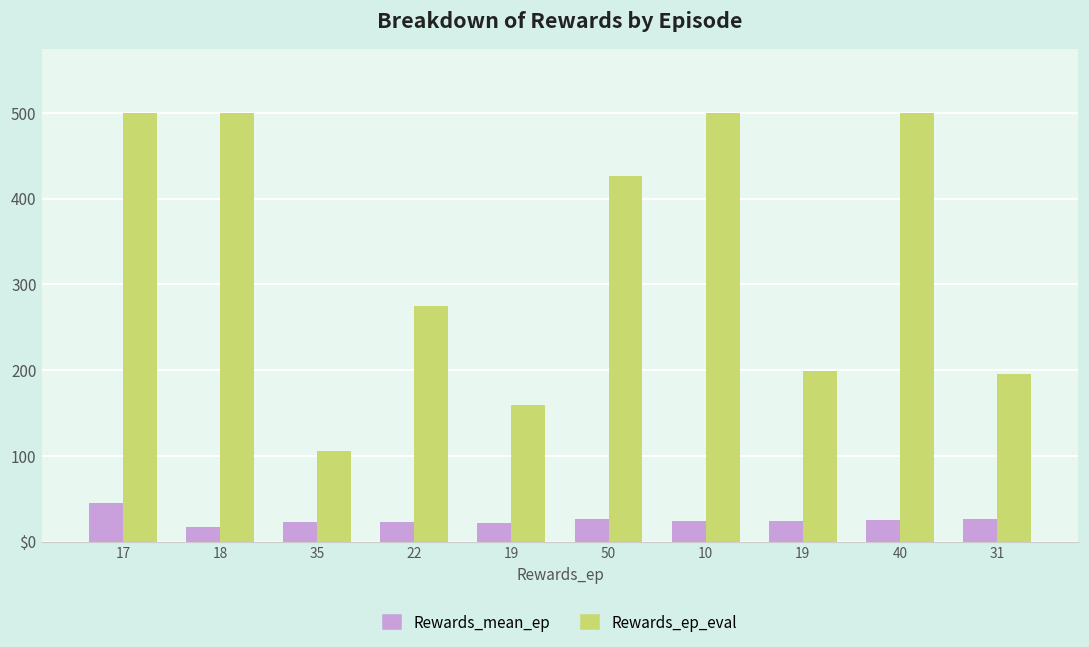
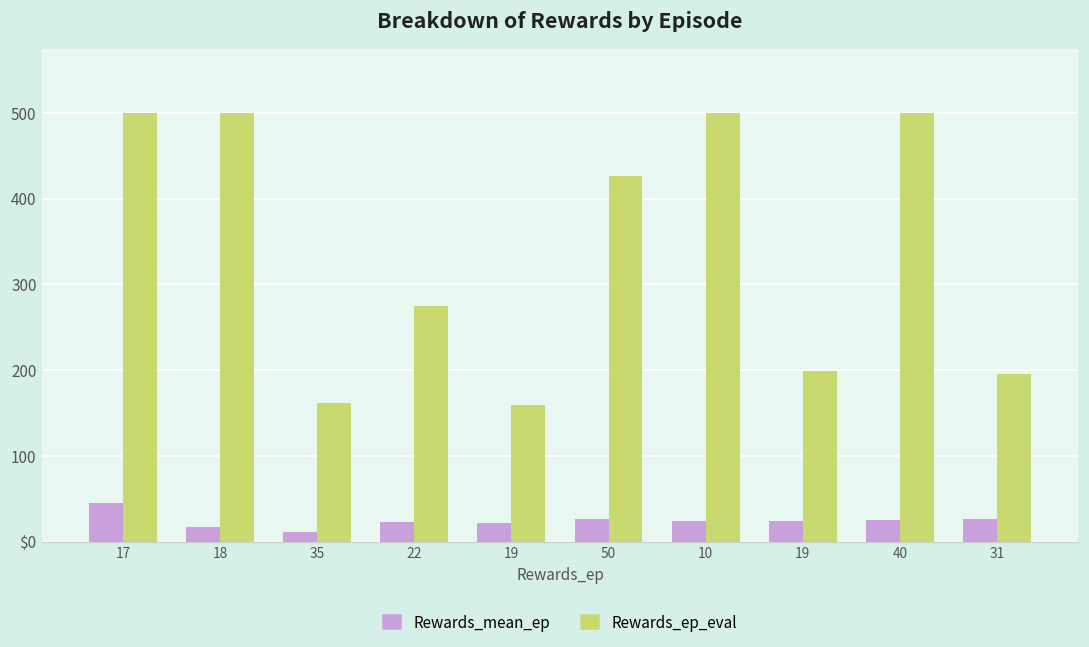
Rewards_mean_ep, 35: 20 -> 10
Rewards_ep_eval, 35: 110 -> 160
